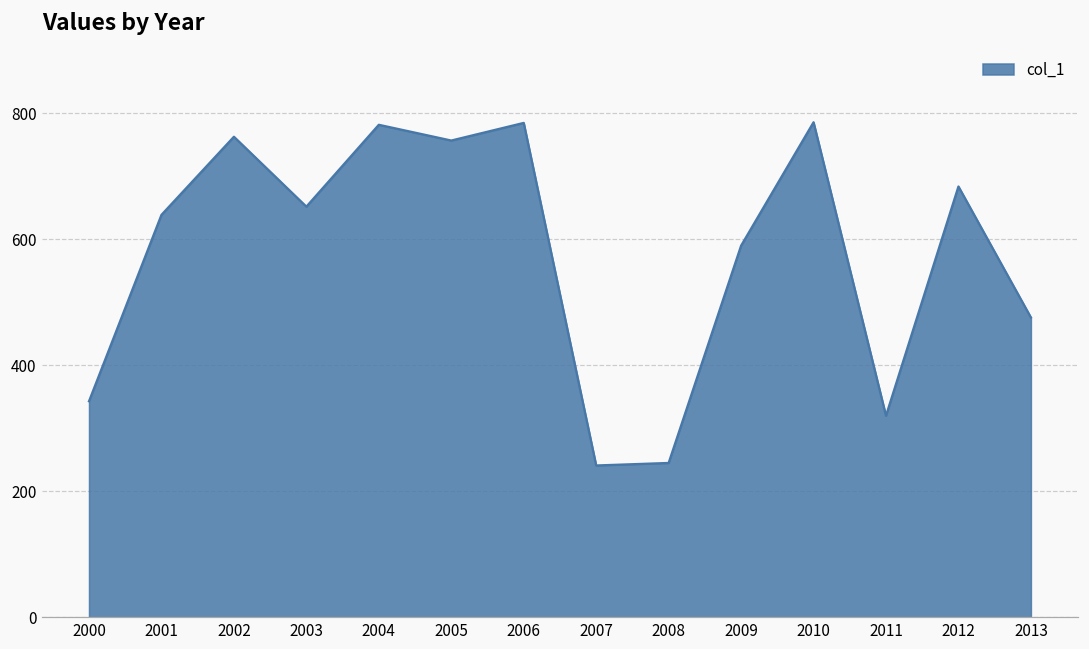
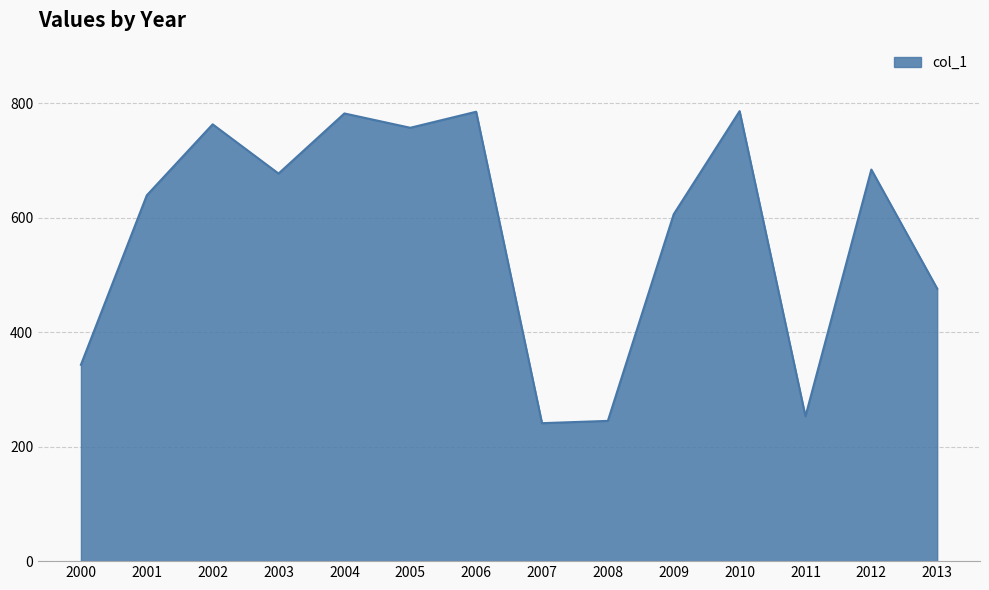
2003: 650 -> 680
2009: 590 -> 610
2011: 320 -> 250
